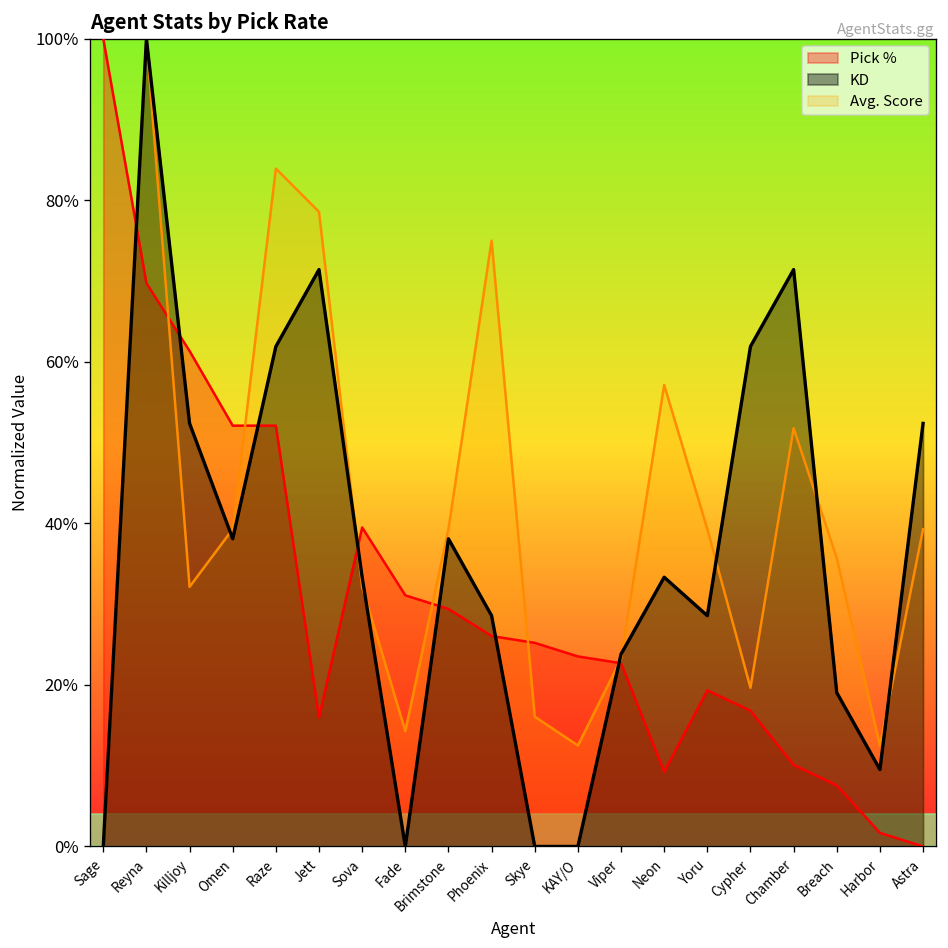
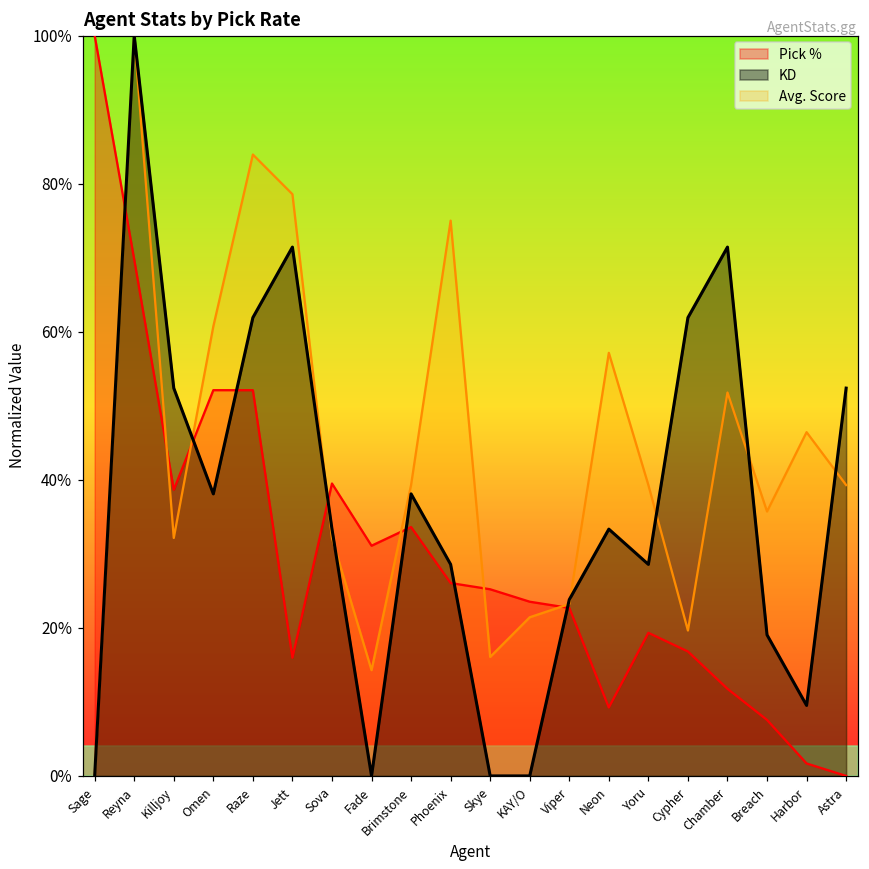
Pick %, Killjoy: 61% -> 39%
Avg. Score, Omen: 39% -> 61%
Pick %, Brimstone: 29% -> 34%
Avg. Score, KAY/O: 13% -> 21%
Pick %, Chamber: 10% -> 12%
Avg. Score, Harbor: 13% -> 46%
